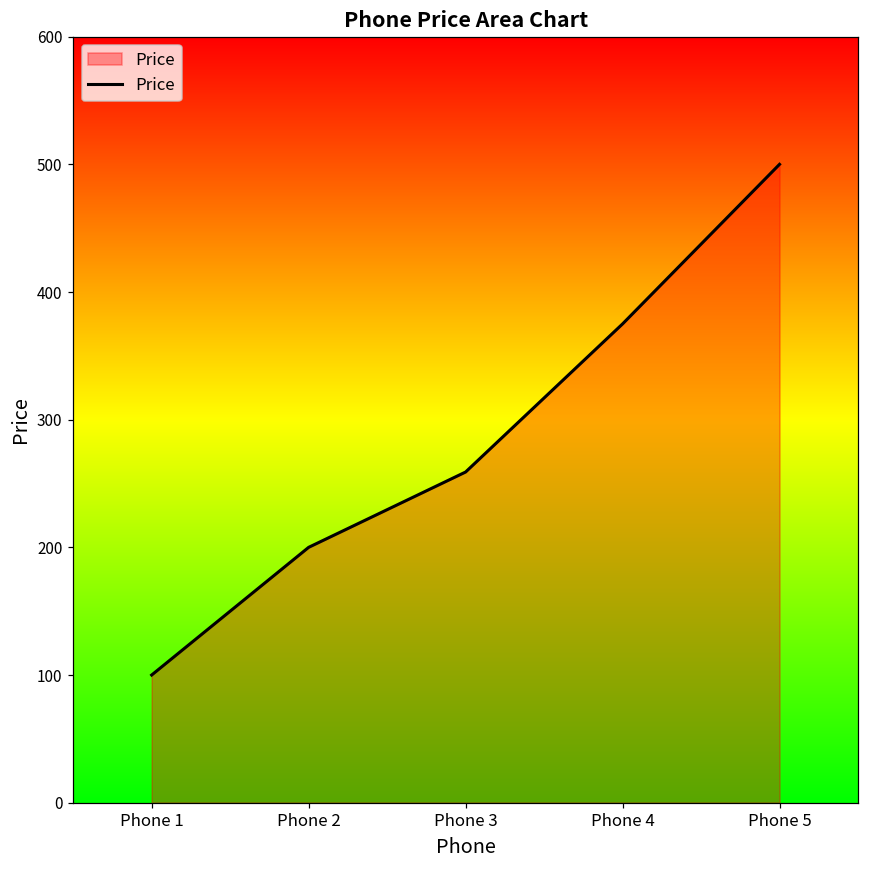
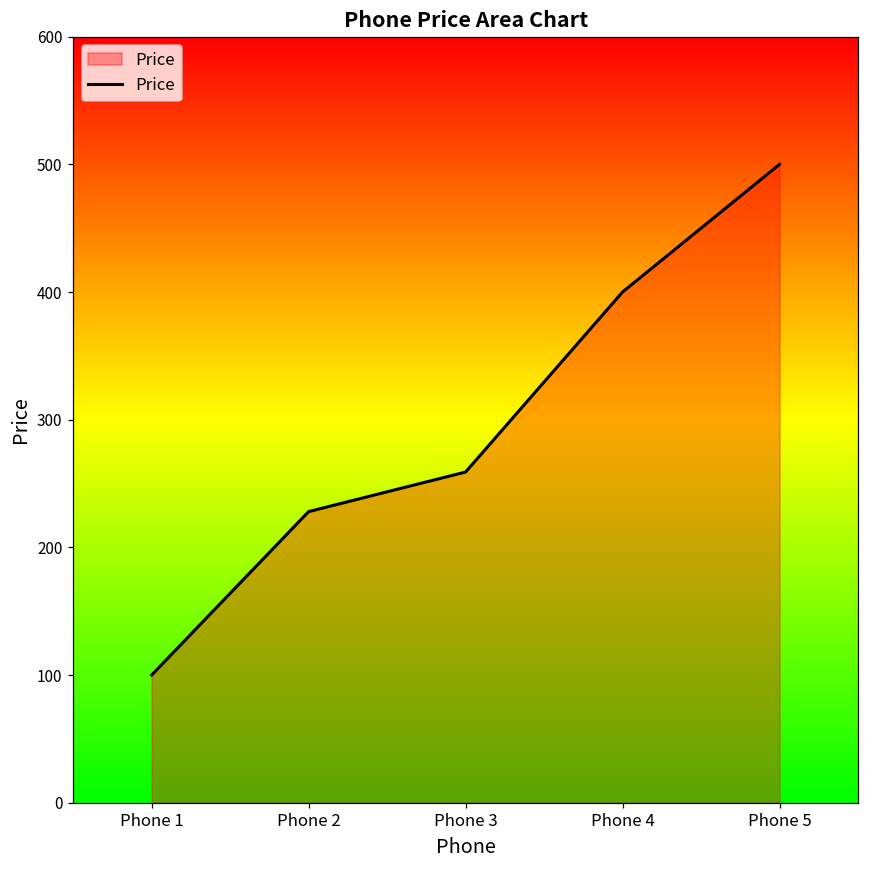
Phone 2: 200 -> 228
Phone 4: 375 -> 400
